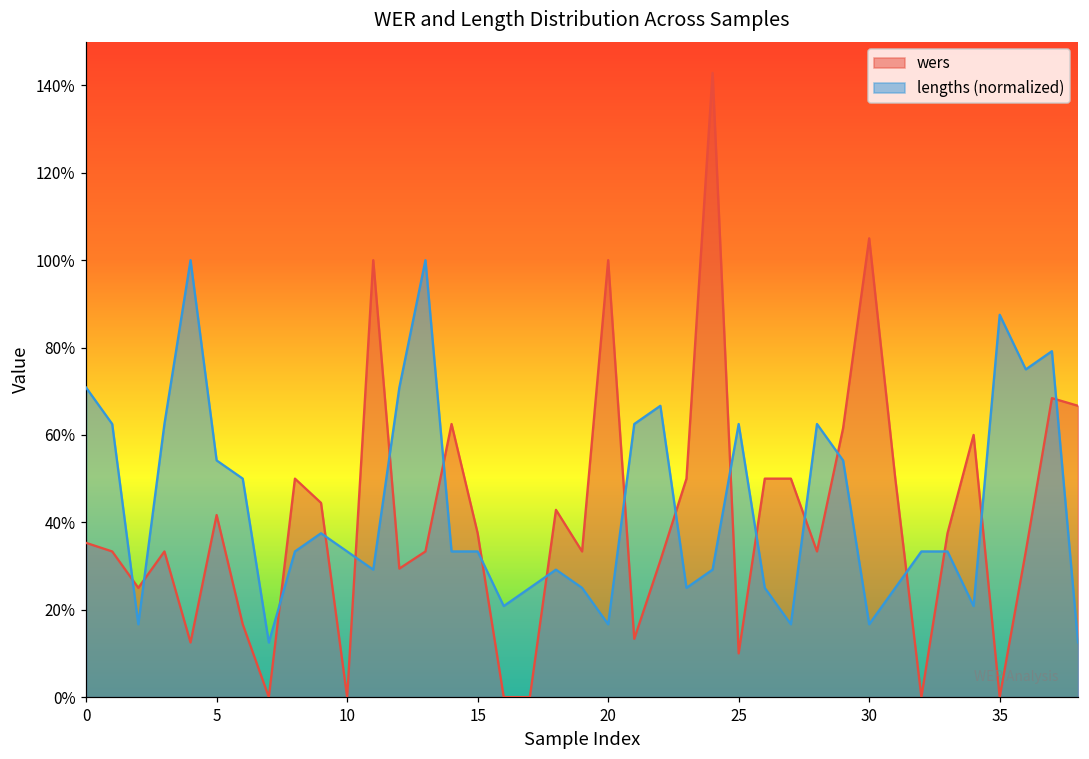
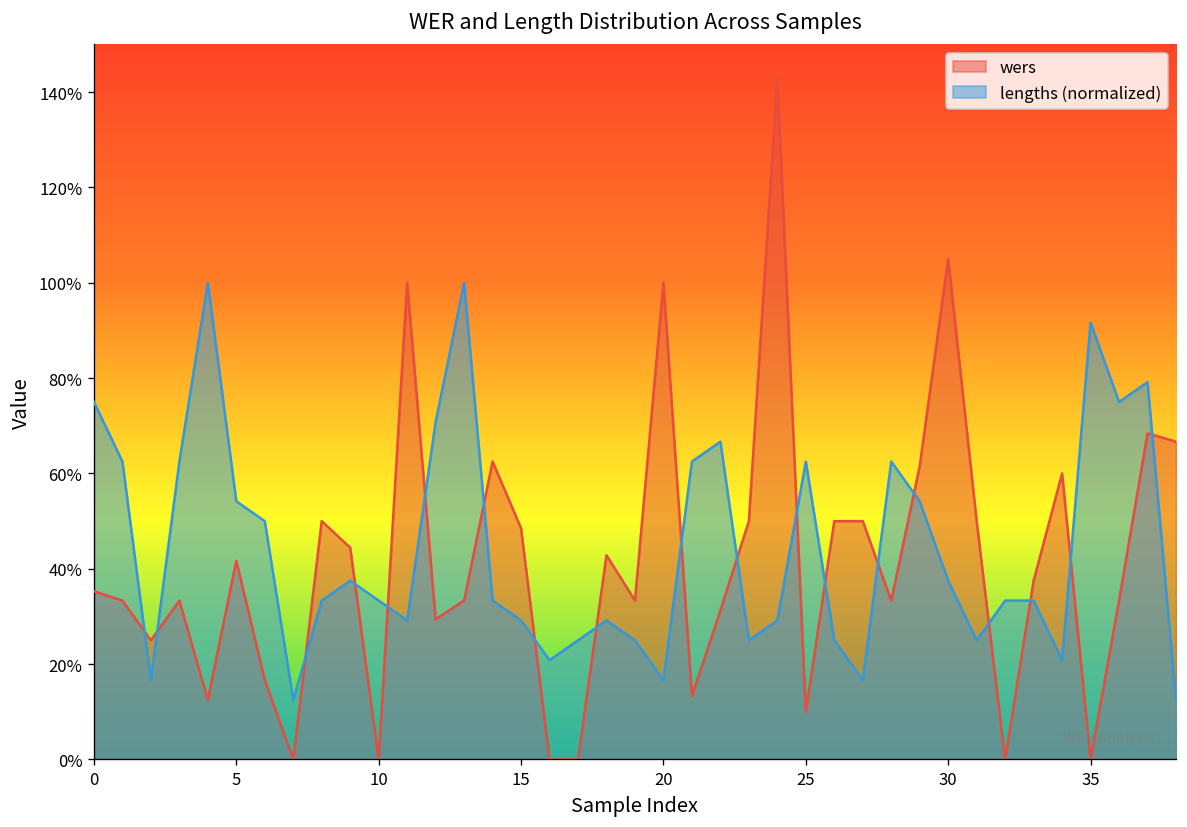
lengths (normalized), 0: 71% -> 75%
wers, 15: 38% -> 49%
lengths (normalized), 15: 33% -> 29%
lengths (normalized), 30: 17% -> 38%
lengths (normalized), 35: 88% -> 92%
